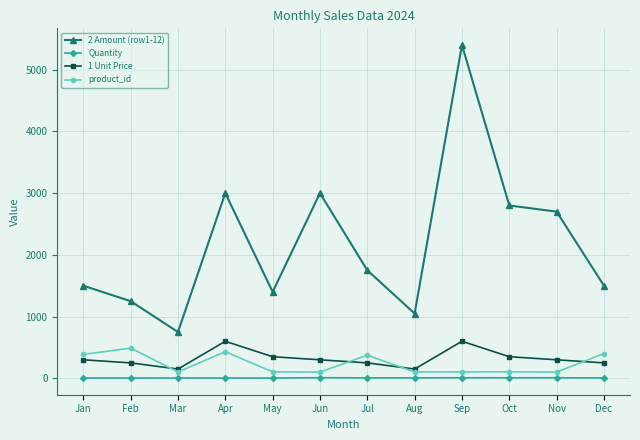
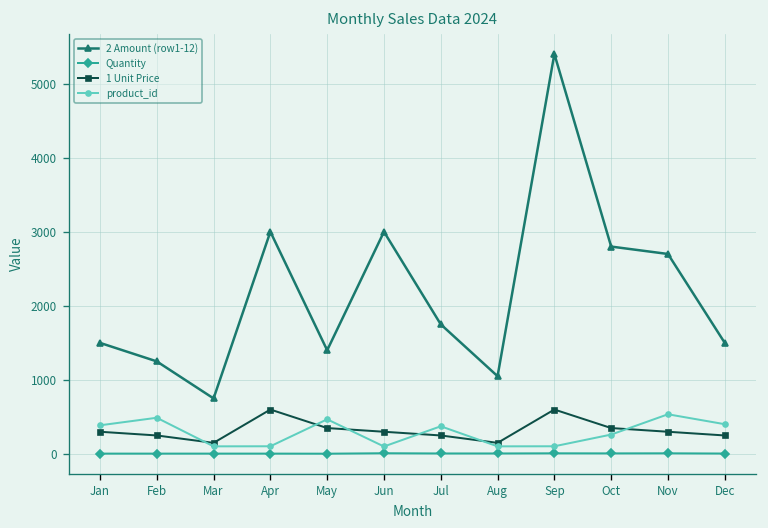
product_id, Apr: 400 -> 100
product_id, May: 100 -> 500
product_id, Oct: 100 -> 300
product_id, Nov: 100 -> 500
